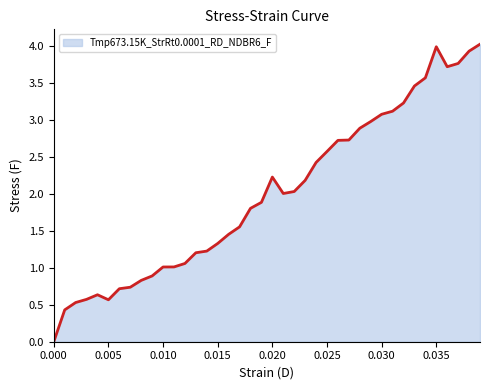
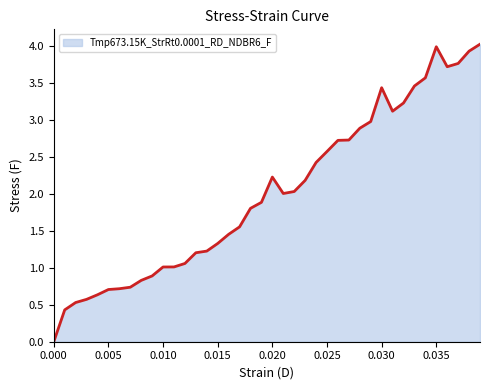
0.005: 0.6 -> 0.7
0.030: 3.1 -> 3.4
